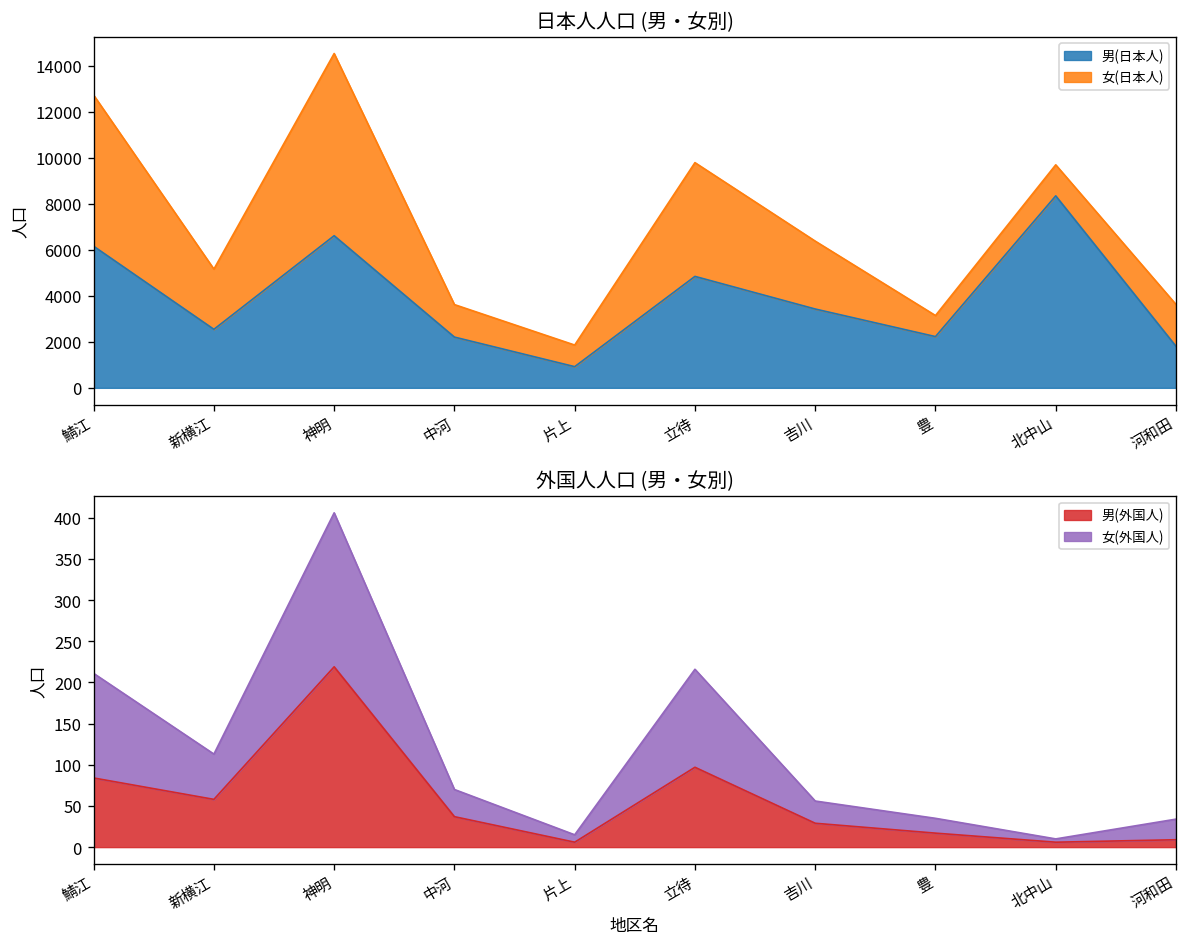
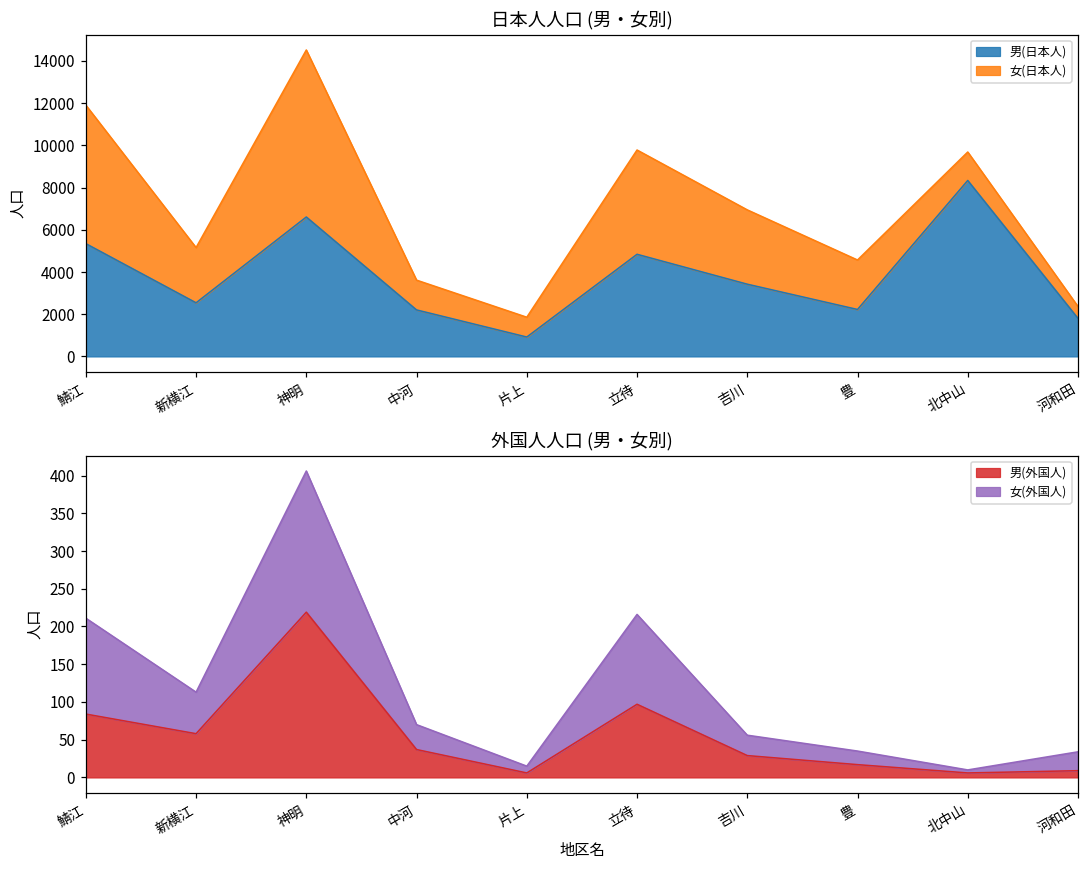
日本人人口 (男・女別), 男(日本人), 鯖江: 6200 -> 5300
日本人人口 (男・女別), 女(日本人), 吉川: 2900 -> 3500
日本人人口 (男・女別), 女(日本人), 豊: 900 -> 2300
日本人人口 (男・女別), 女(日本人), 河和田: 1800 -> 600
